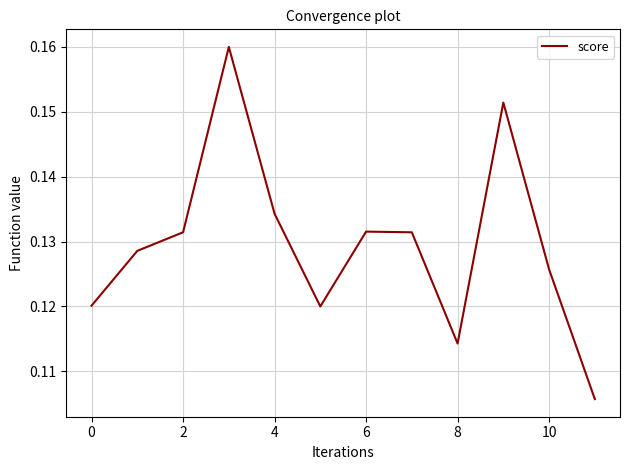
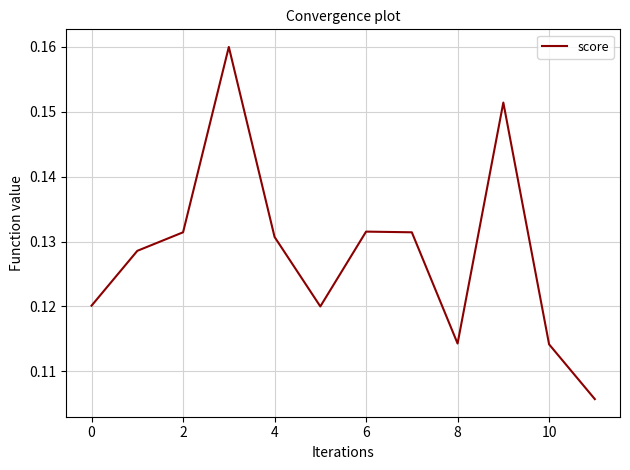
4: 0.134 -> 0.131
10: 0.126 -> 0.114
